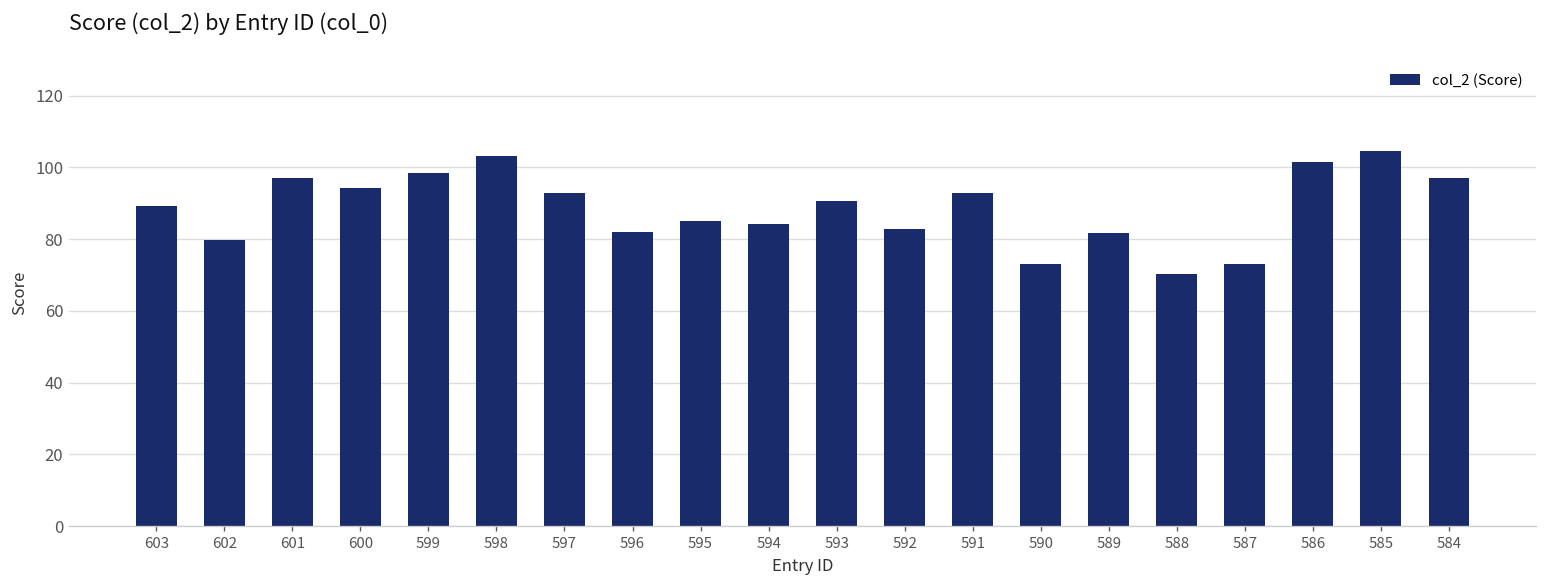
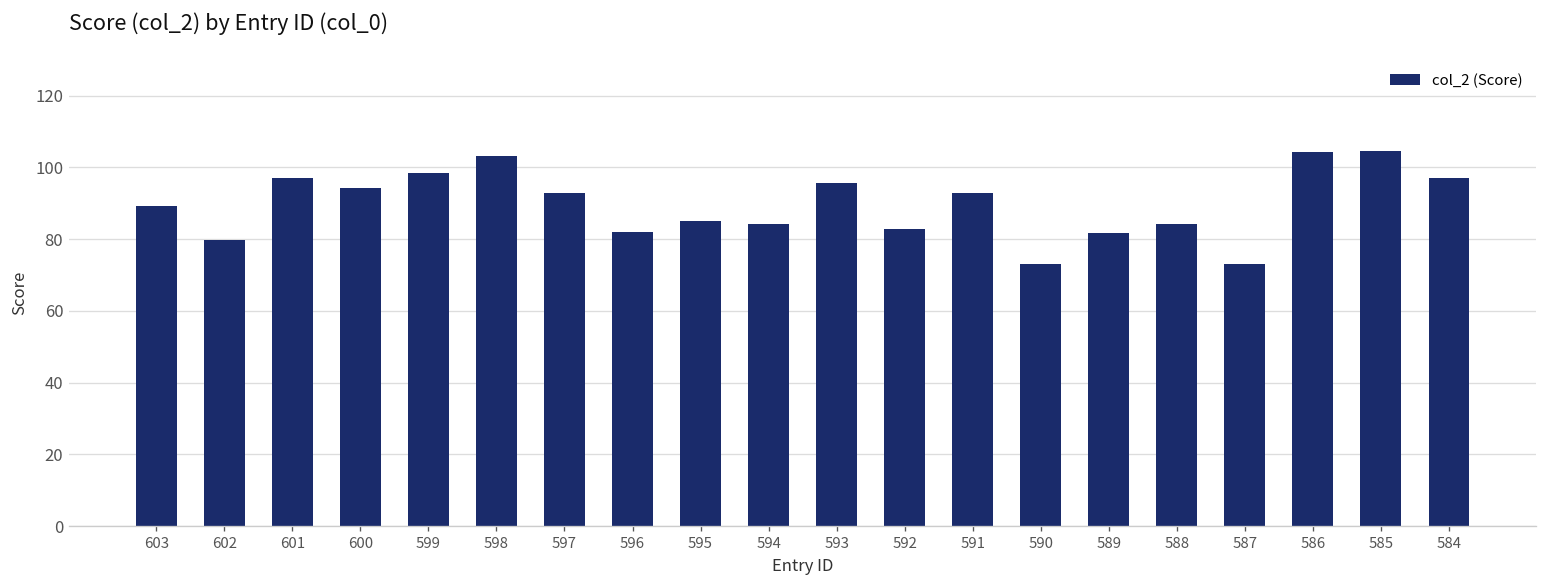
593: 90 -> 96
588: 70 -> 84
586: 101 -> 104
